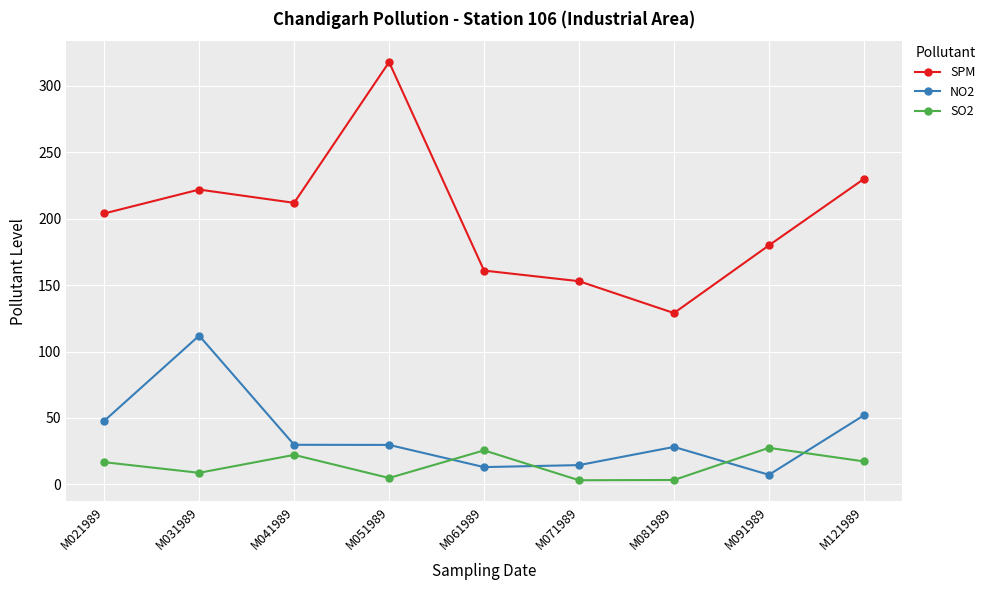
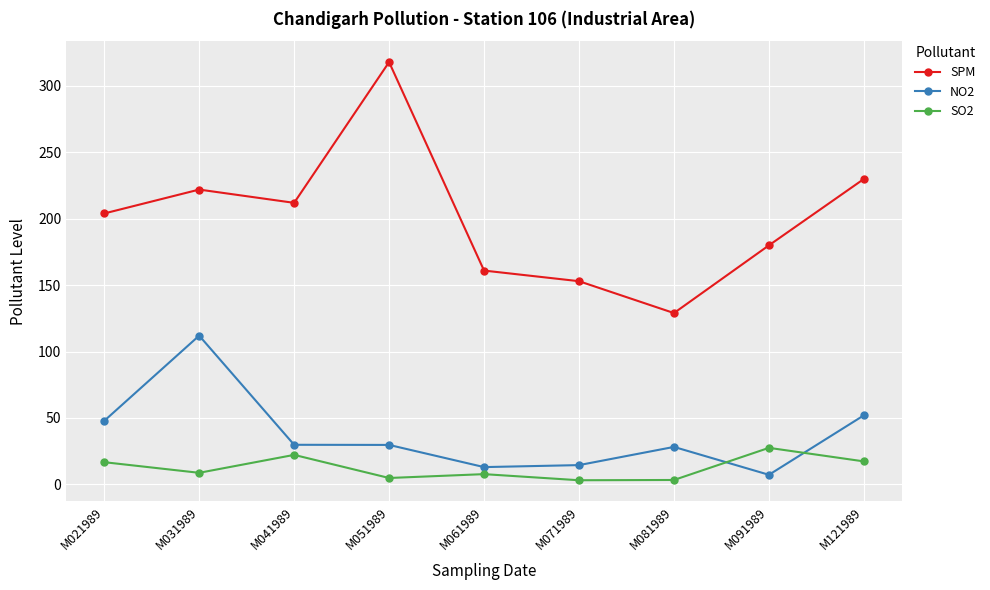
SO2, M061989: 26 -> 8
